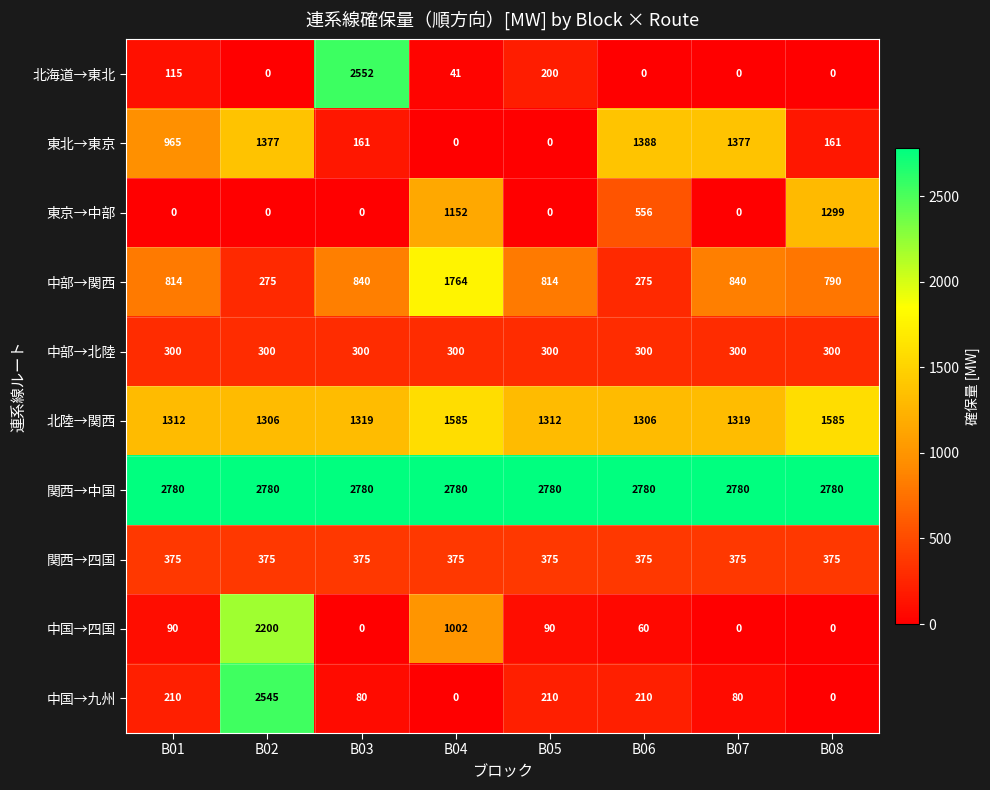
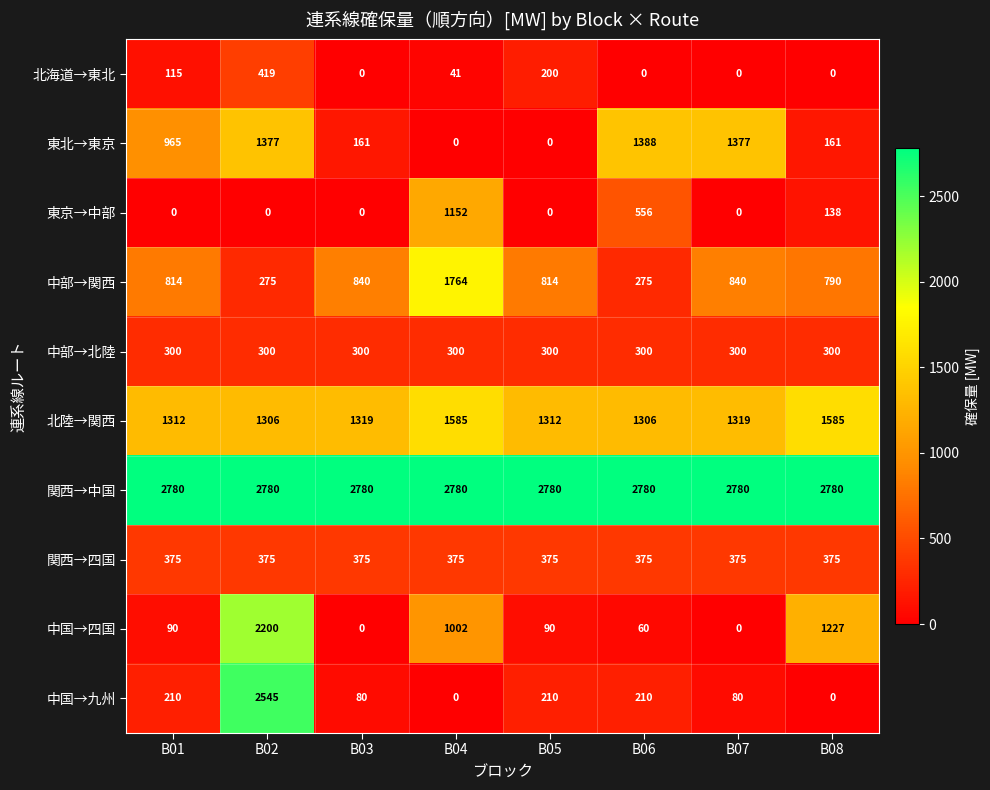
北海道→東北, B02: 0 -> 419
北海道→東北, B03: 2552 -> 0
東京→中部, B08: 1299 -> 138
中国→四国, B08: 0 -> 1227
